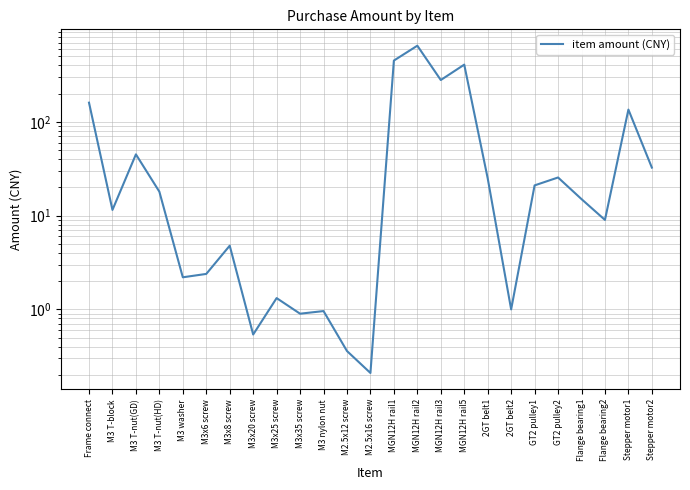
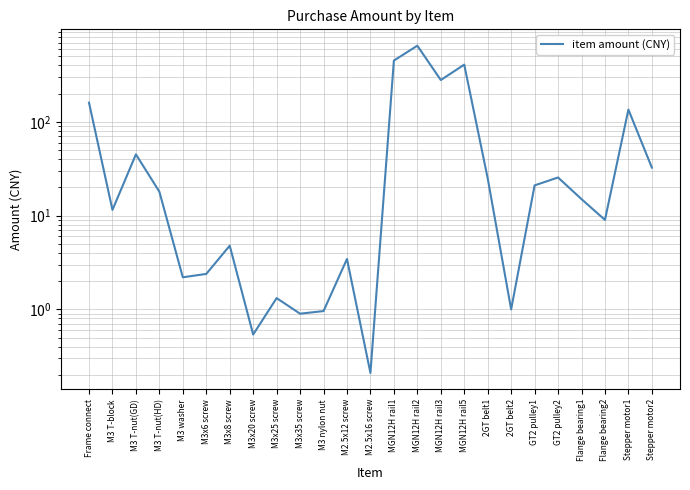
M2.5x12 screw: 0.36 -> 3.5
